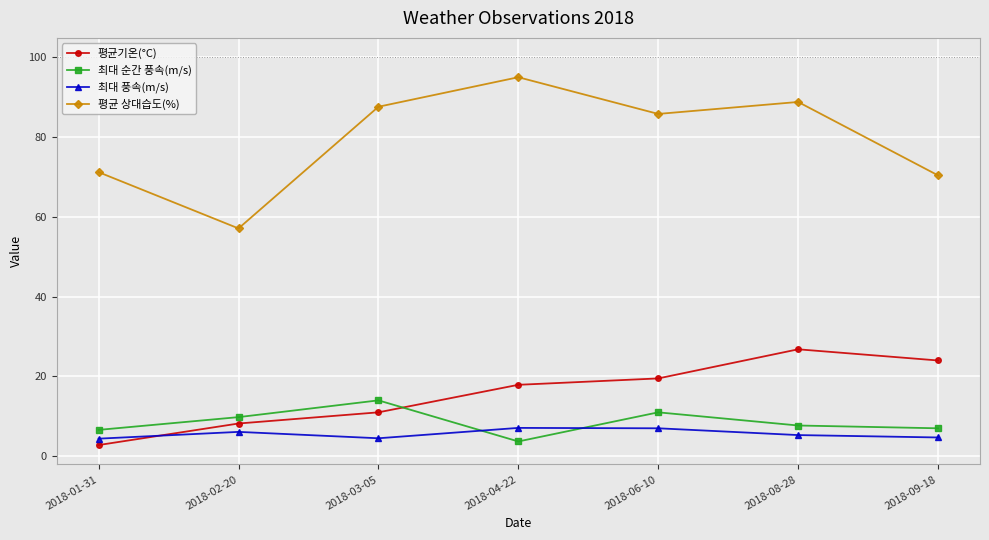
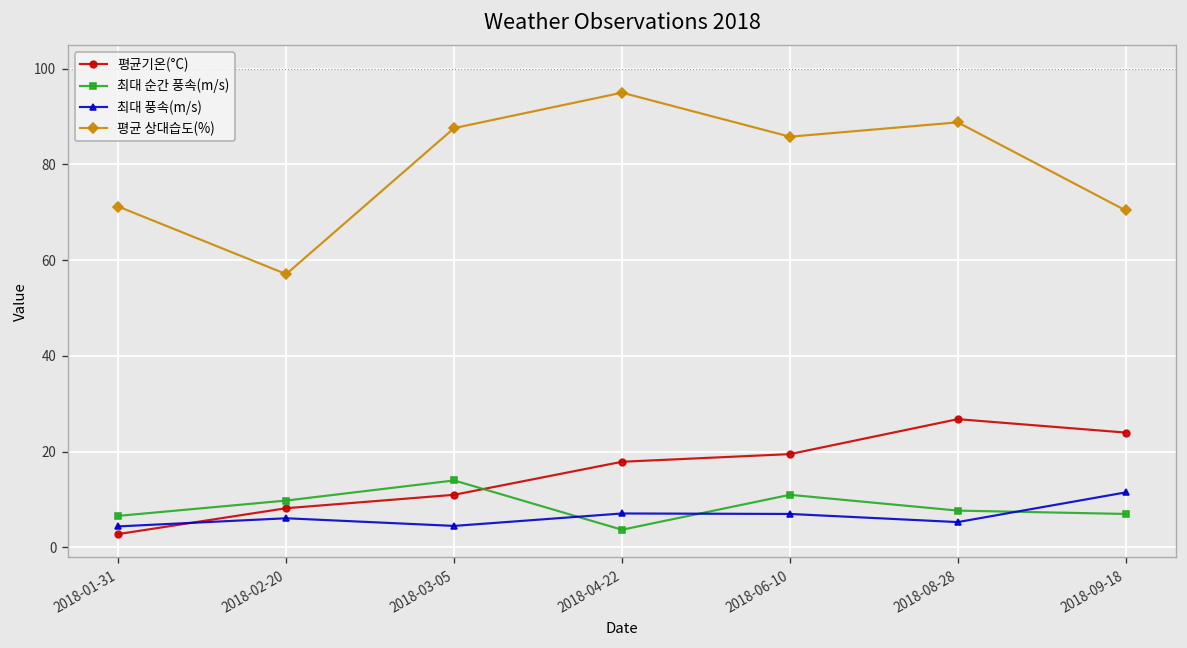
최대 풍속(m/s), 2018-09-18: 5 -> 12
